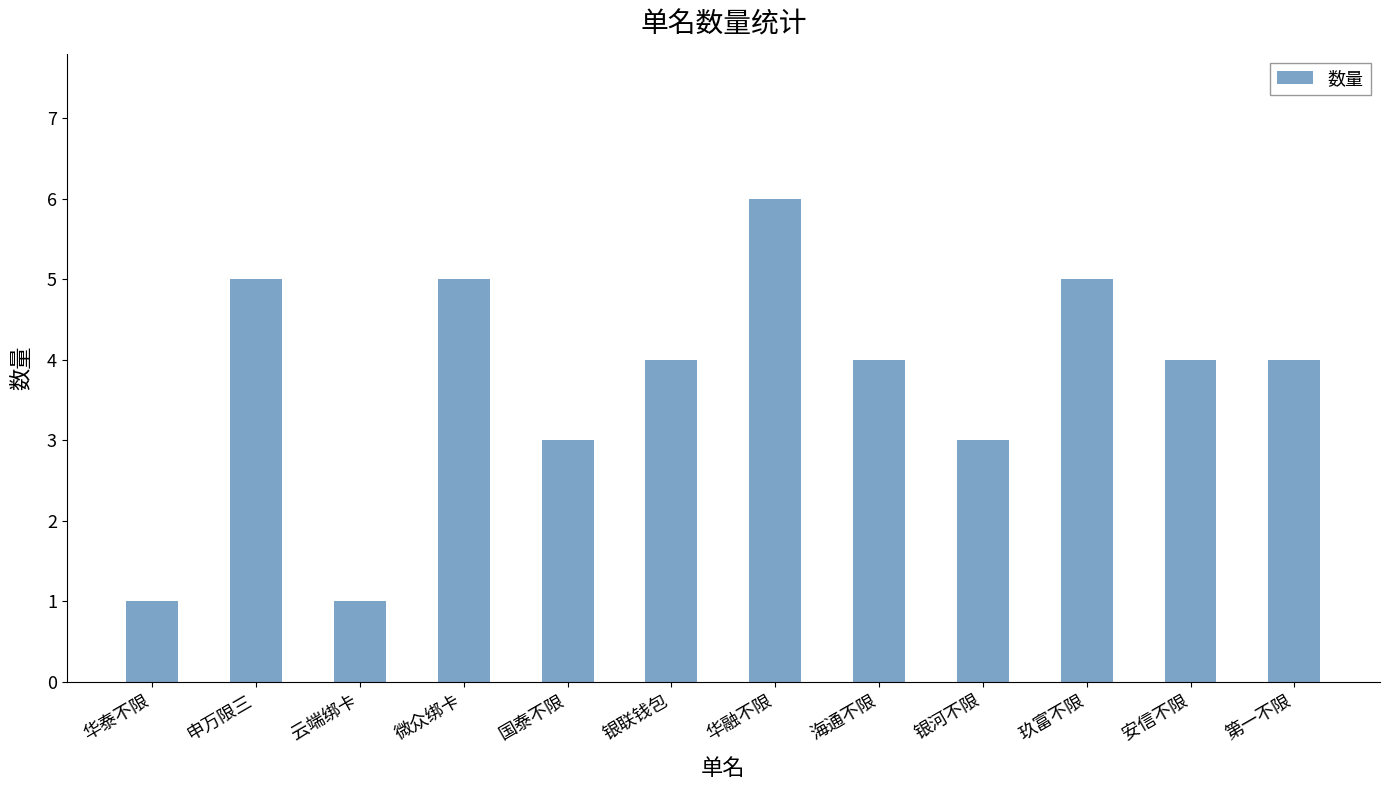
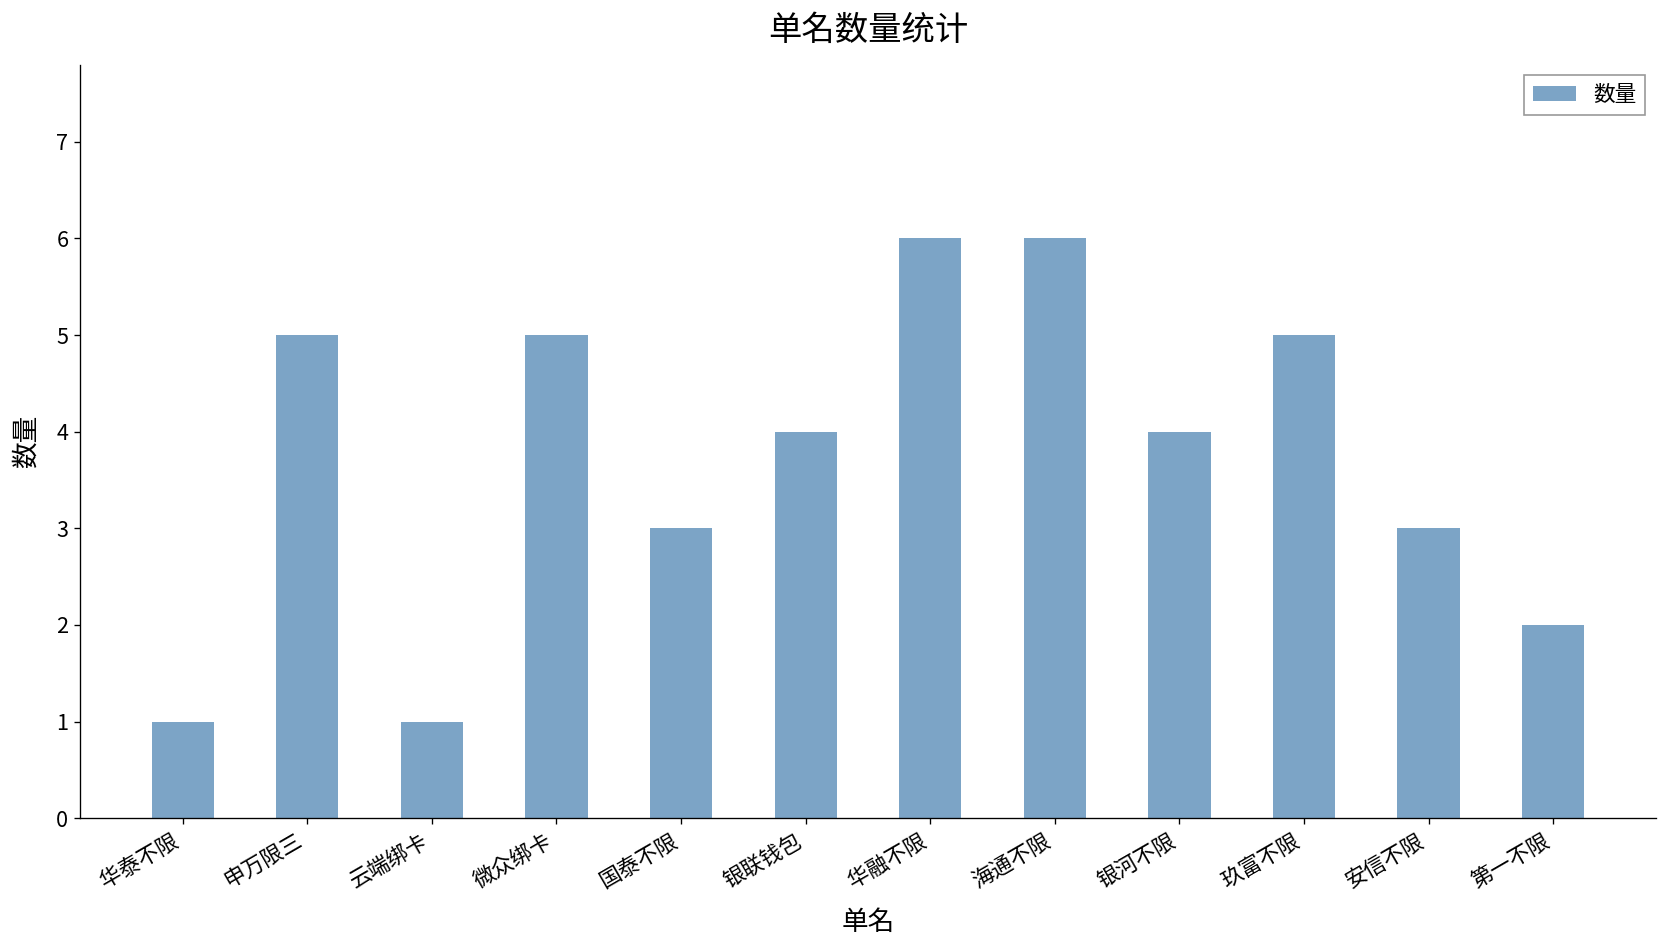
海通不限: 4 -> 6
银河不限: 3 -> 4
安信不限: 4 -> 3
第一不限: 4 -> 2
